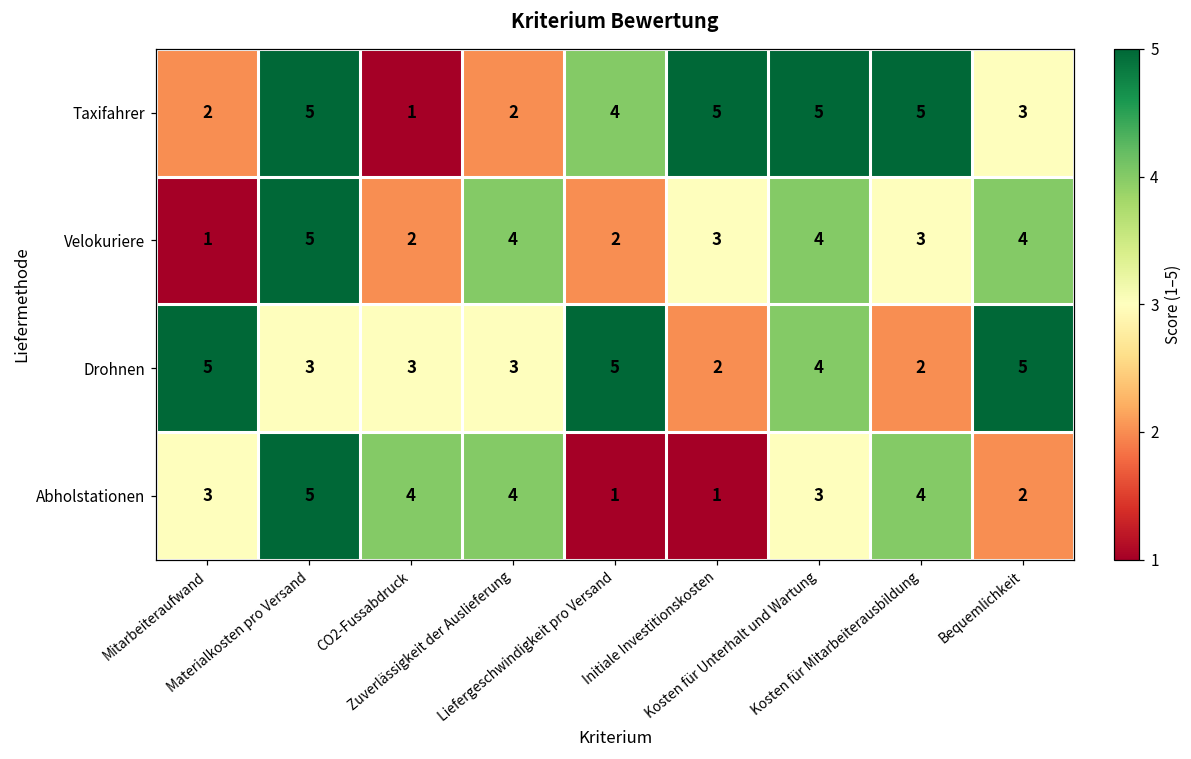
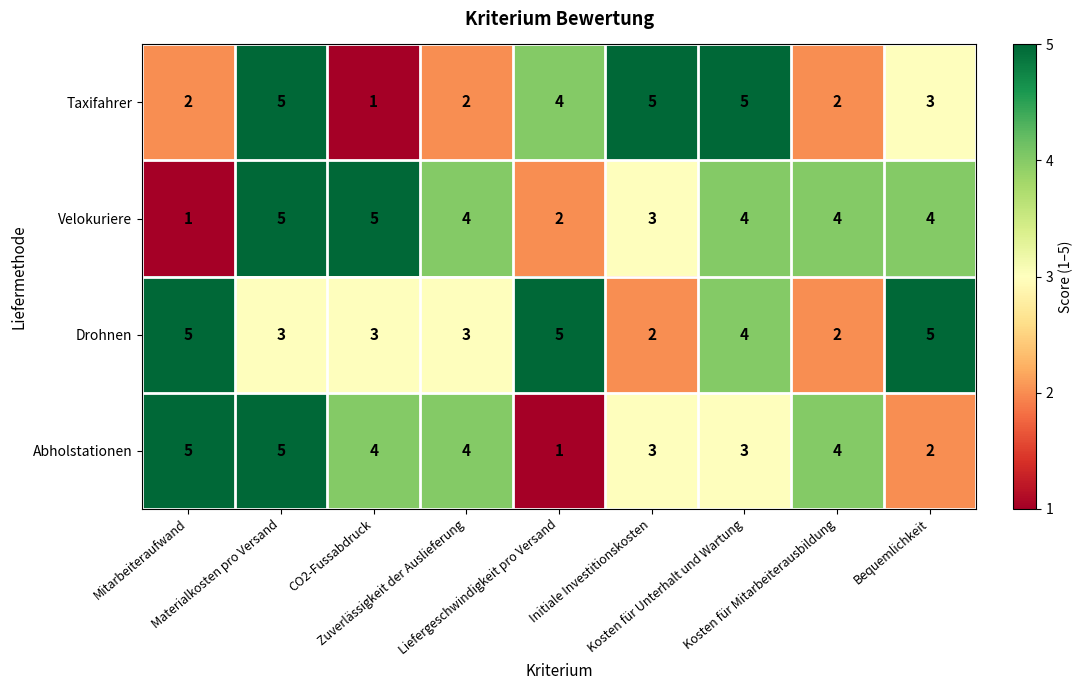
Taxifahrer, Kosten für Mitarbeiterausbildung: 5 -> 2
Velokuriere, CO2-Fussabdruck: 2 -> 5
Velokuriere, Kosten für Mitarbeiterausbildung: 3 -> 4
Abholstationen, Mitarbeiteraufwand: 3 -> 5
Abholstationen, Initiale Investitionskosten: 1 -> 3
